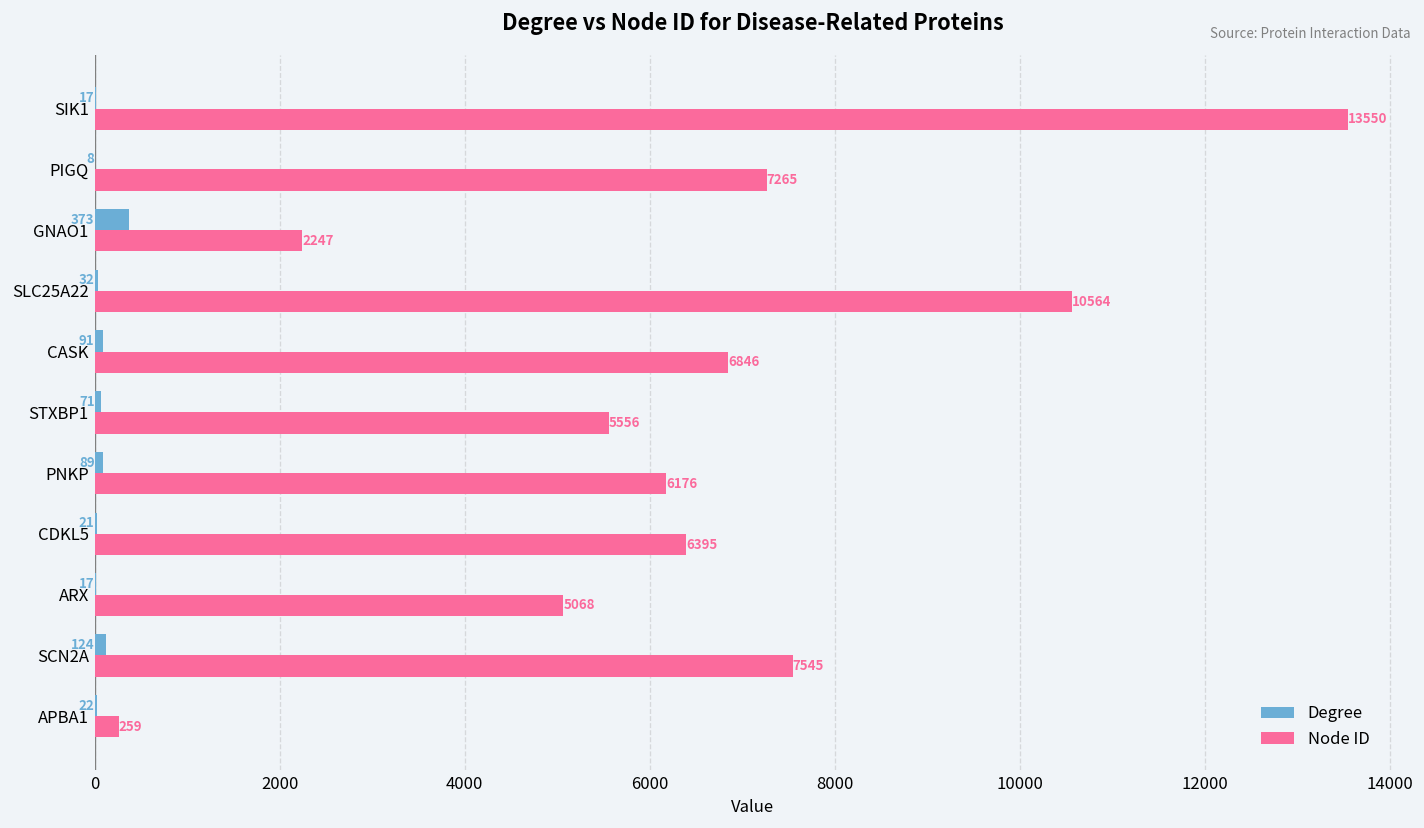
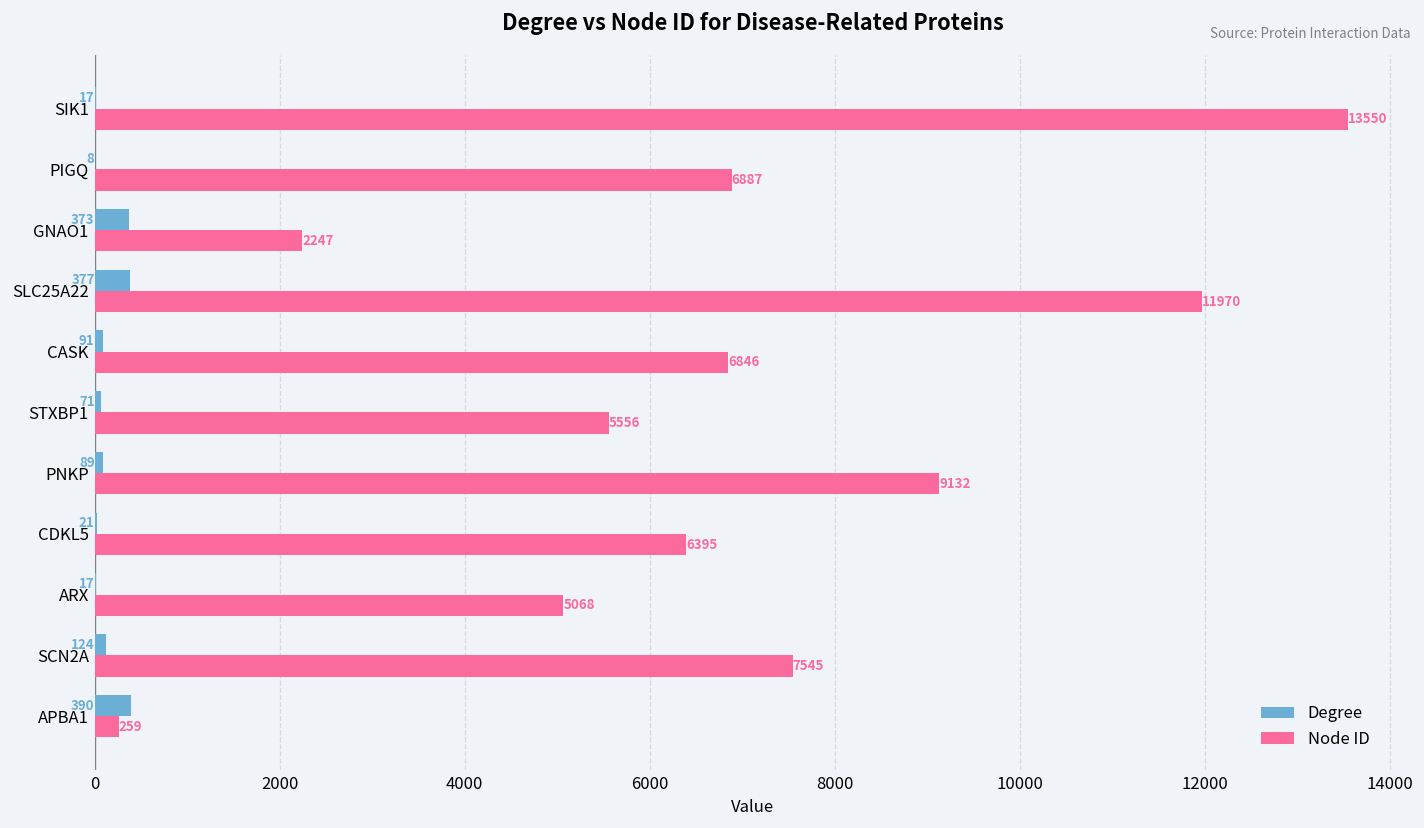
Node ID, PIGQ: 7265 -> 6887
Degree, SLC25A22: 32 -> 377
Node ID, SLC25A22: 10564 -> 11970
Node ID, PNKP: 6176 -> 9132
Degree, APBA1: 22 -> 390
